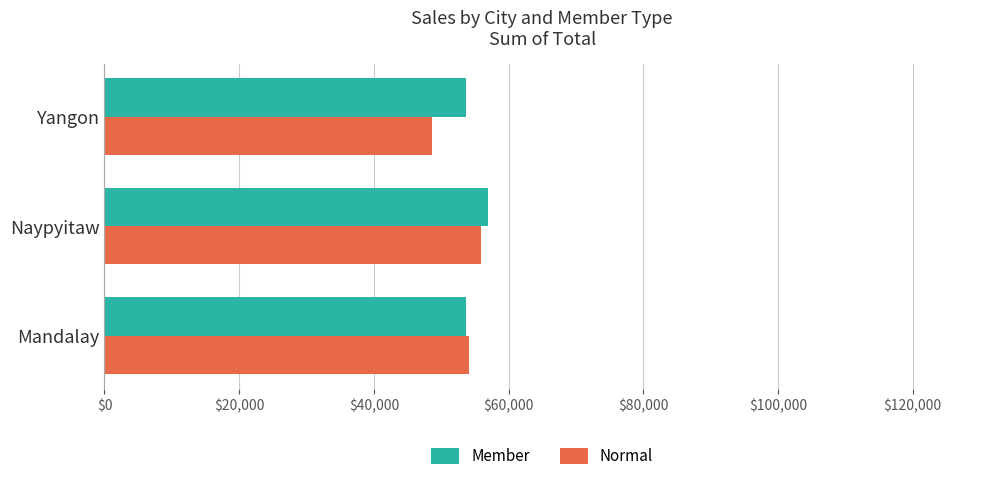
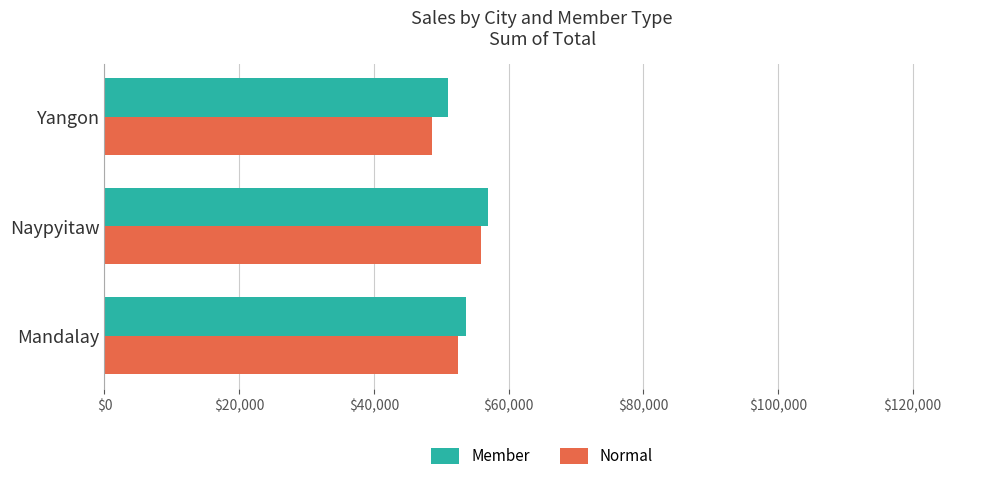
Member, Yangon: $54,000 -> $51,000
Normal, Mandalay: $54,000 -> $52,000
